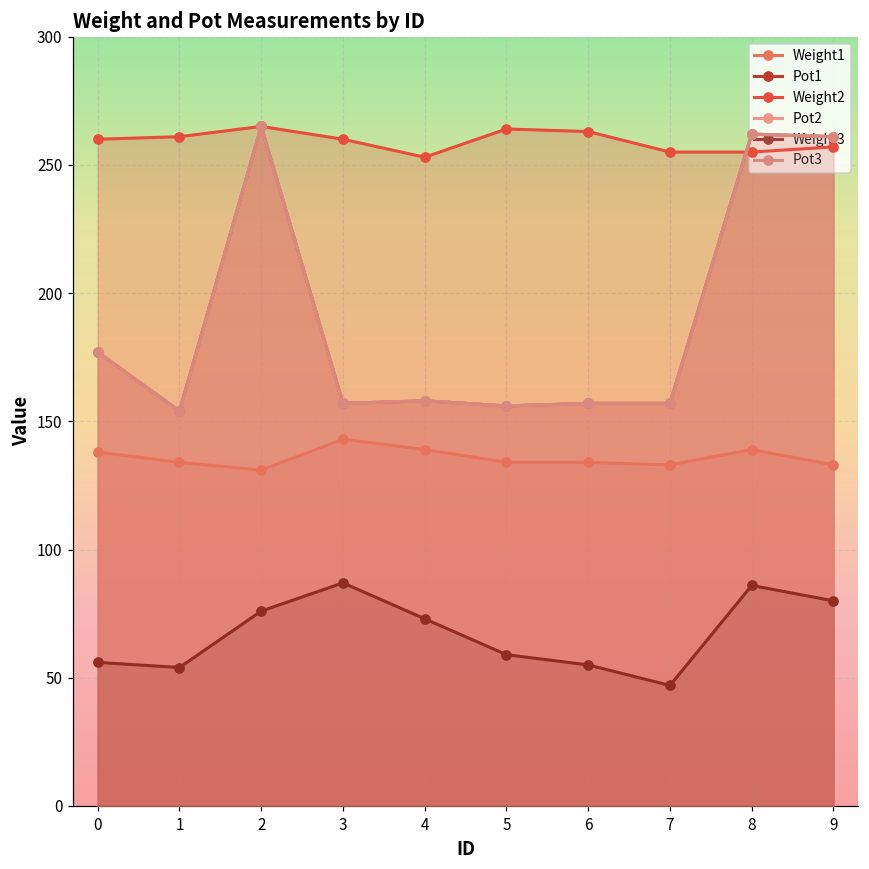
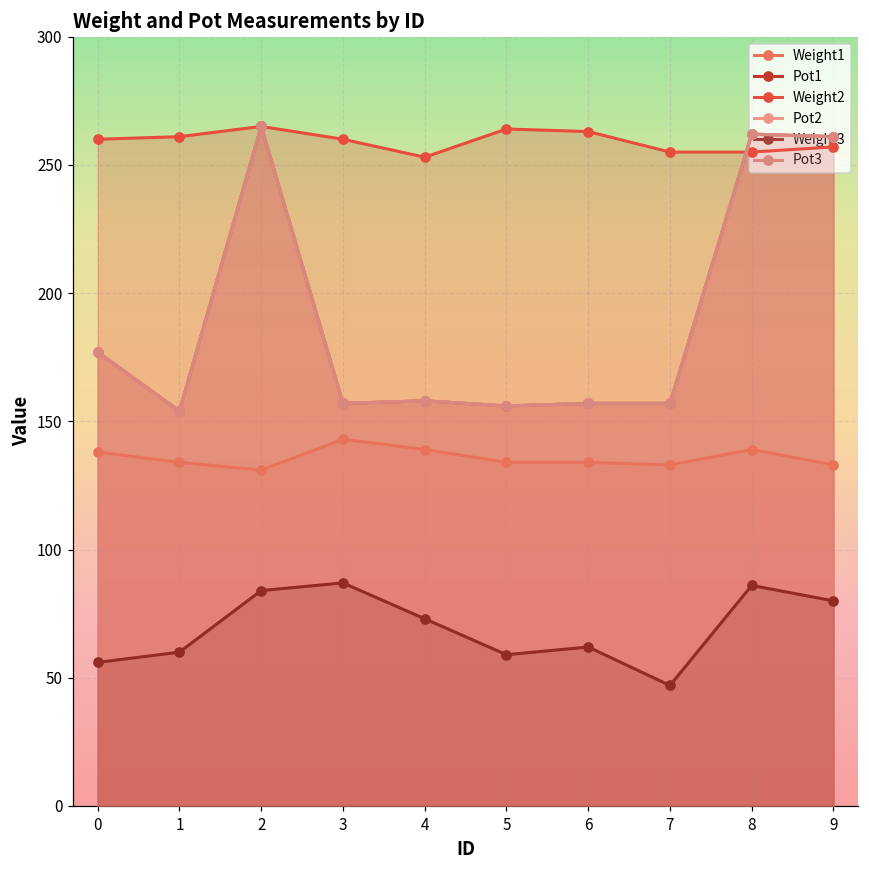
Weight3, 1: 54 -> 60
Weight3, 2: 76 -> 84
Weight3, 6: 55 -> 62
